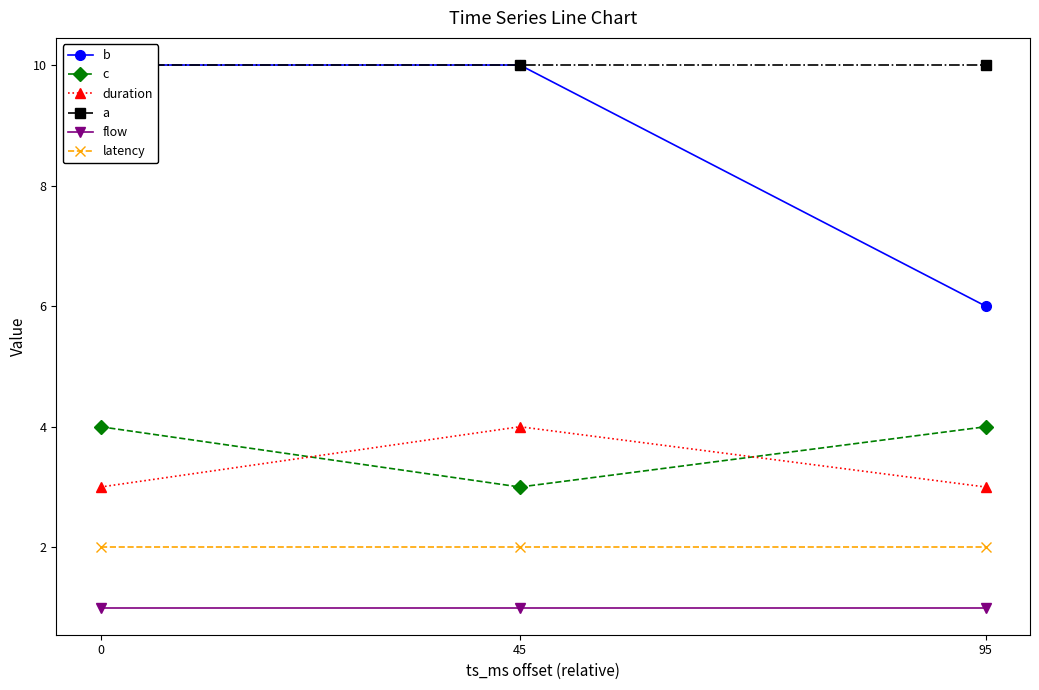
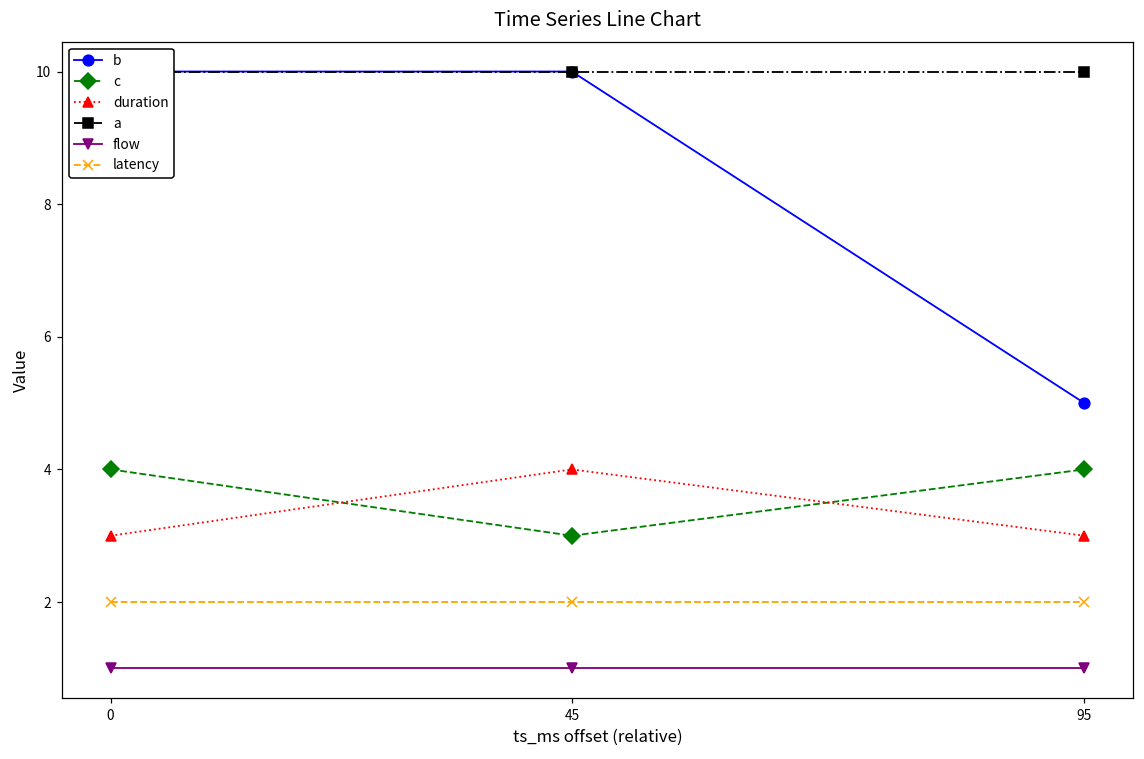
b, 95: 6 -> 5
